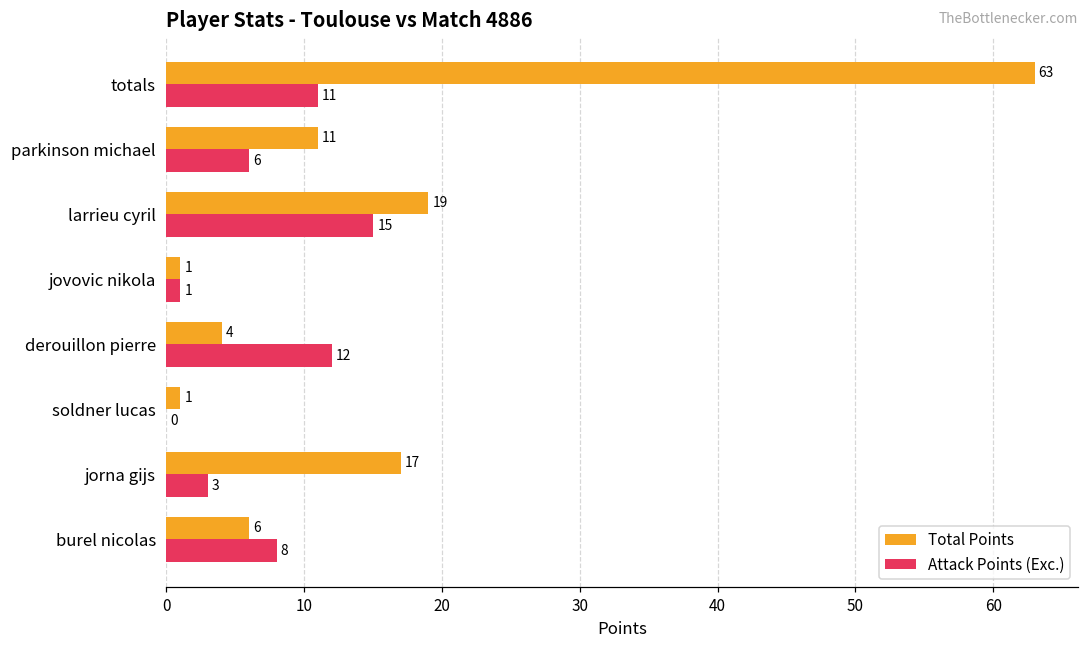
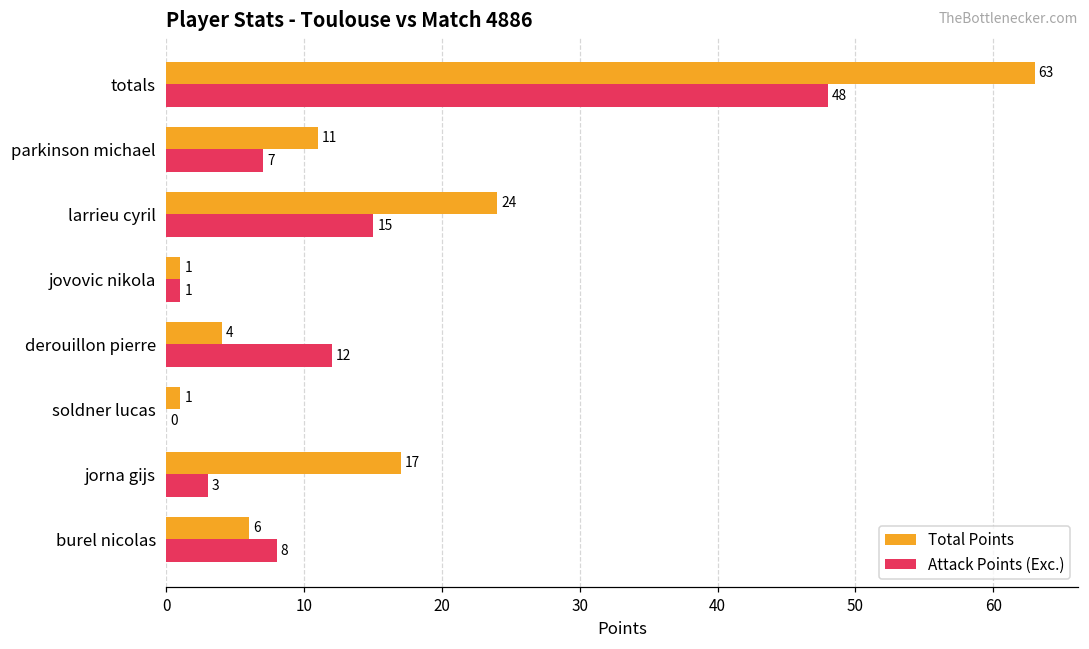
Attack Points (Exc.), totals: 11 -> 48
Attack Points (Exc.), parkinson michael: 6 -> 7
Total Points, larrieu cyril: 19 -> 24
